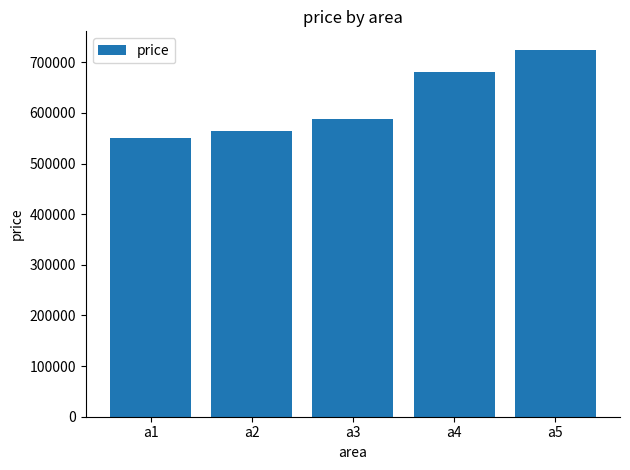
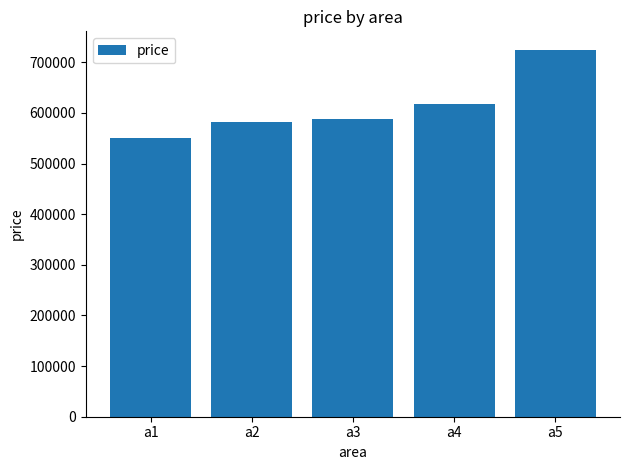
a2: 570000 -> 580000
a4: 680000 -> 620000
